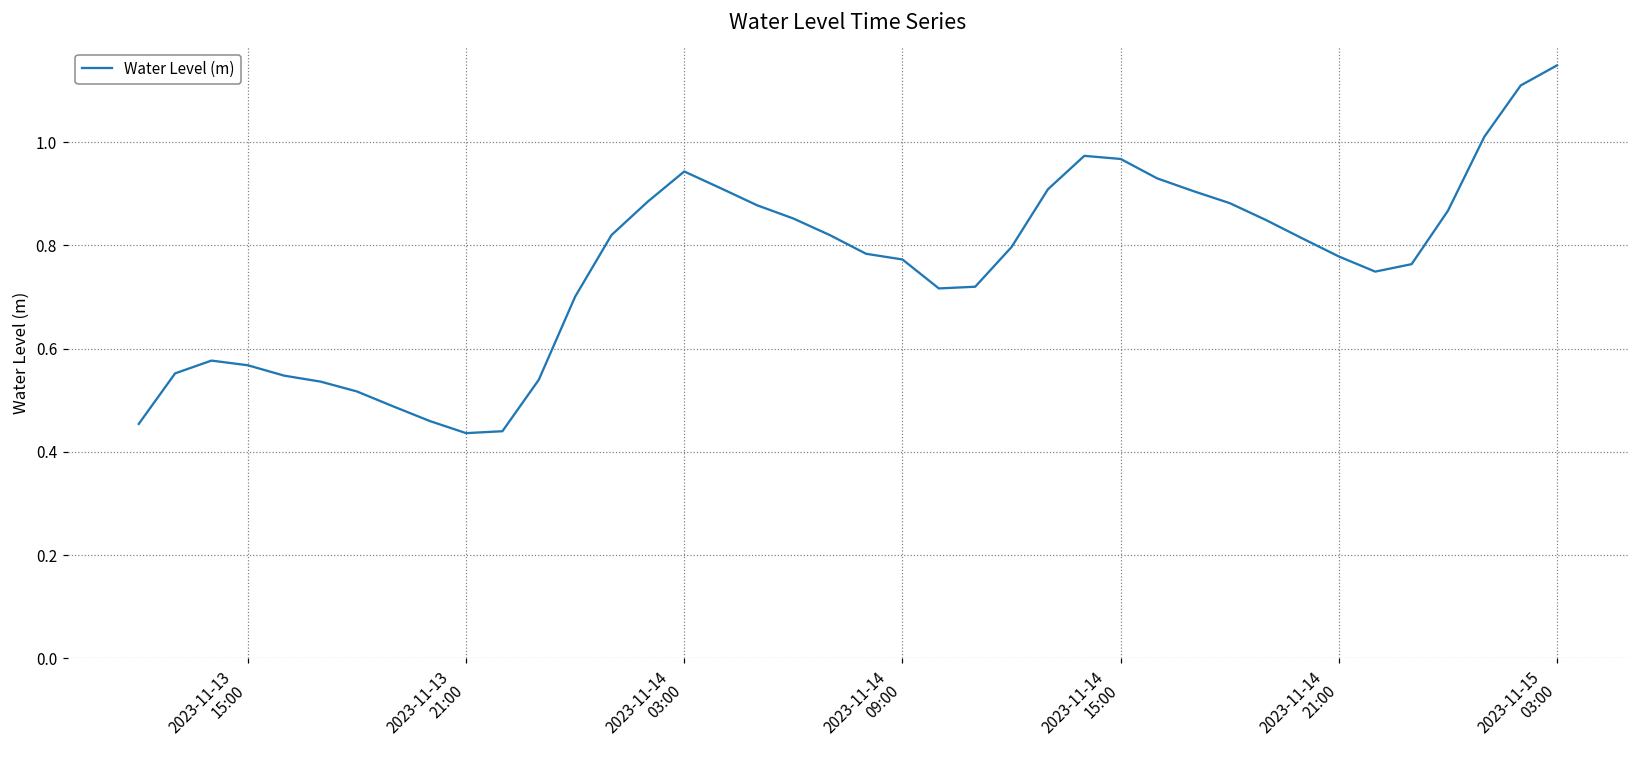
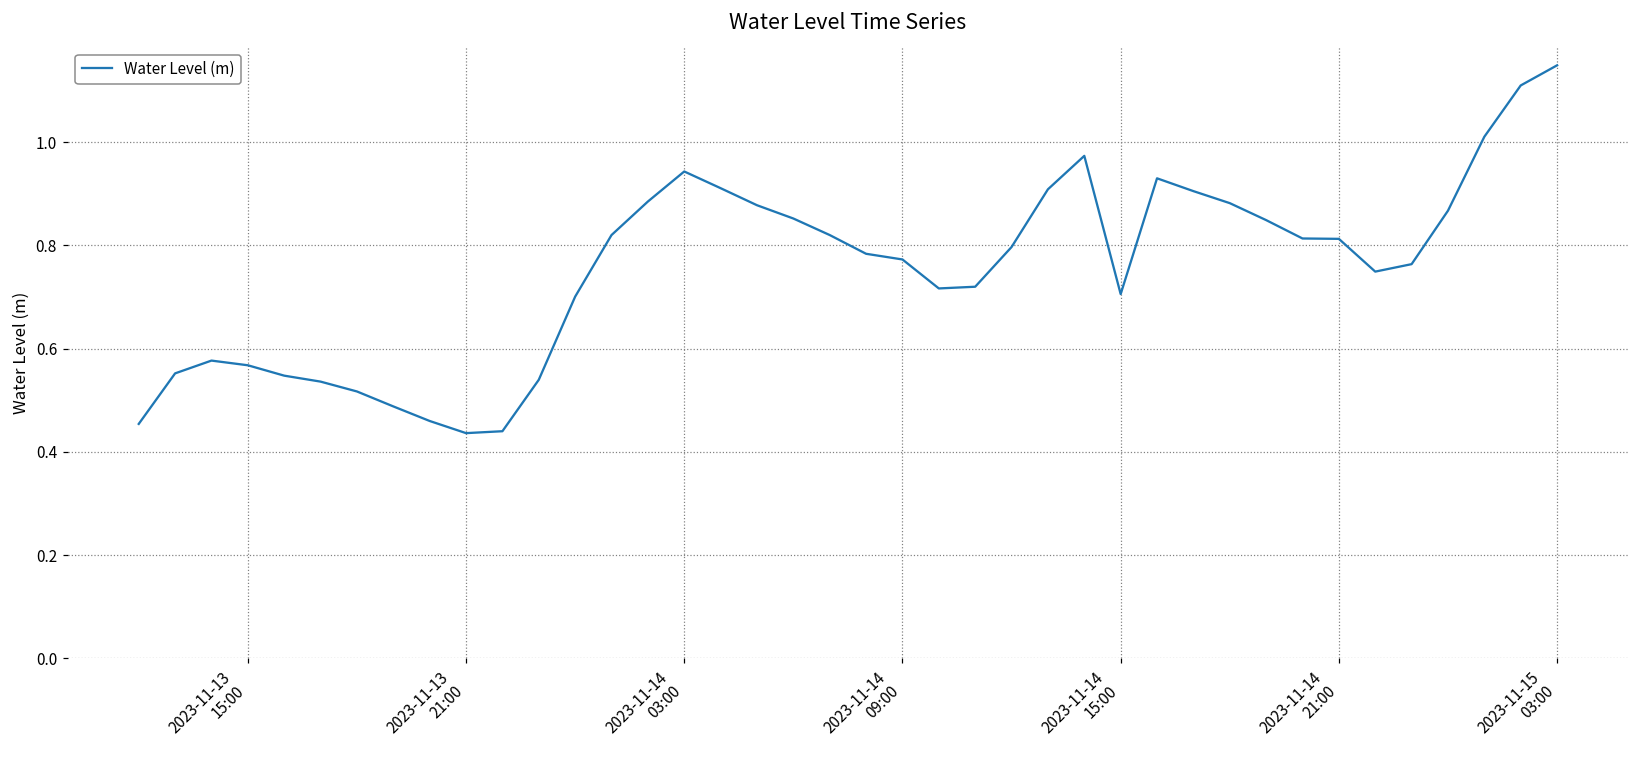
2023-11-14 15:00: 0.97 -> 0.71
2023-11-14 21:00: 0.78 -> 0.81
